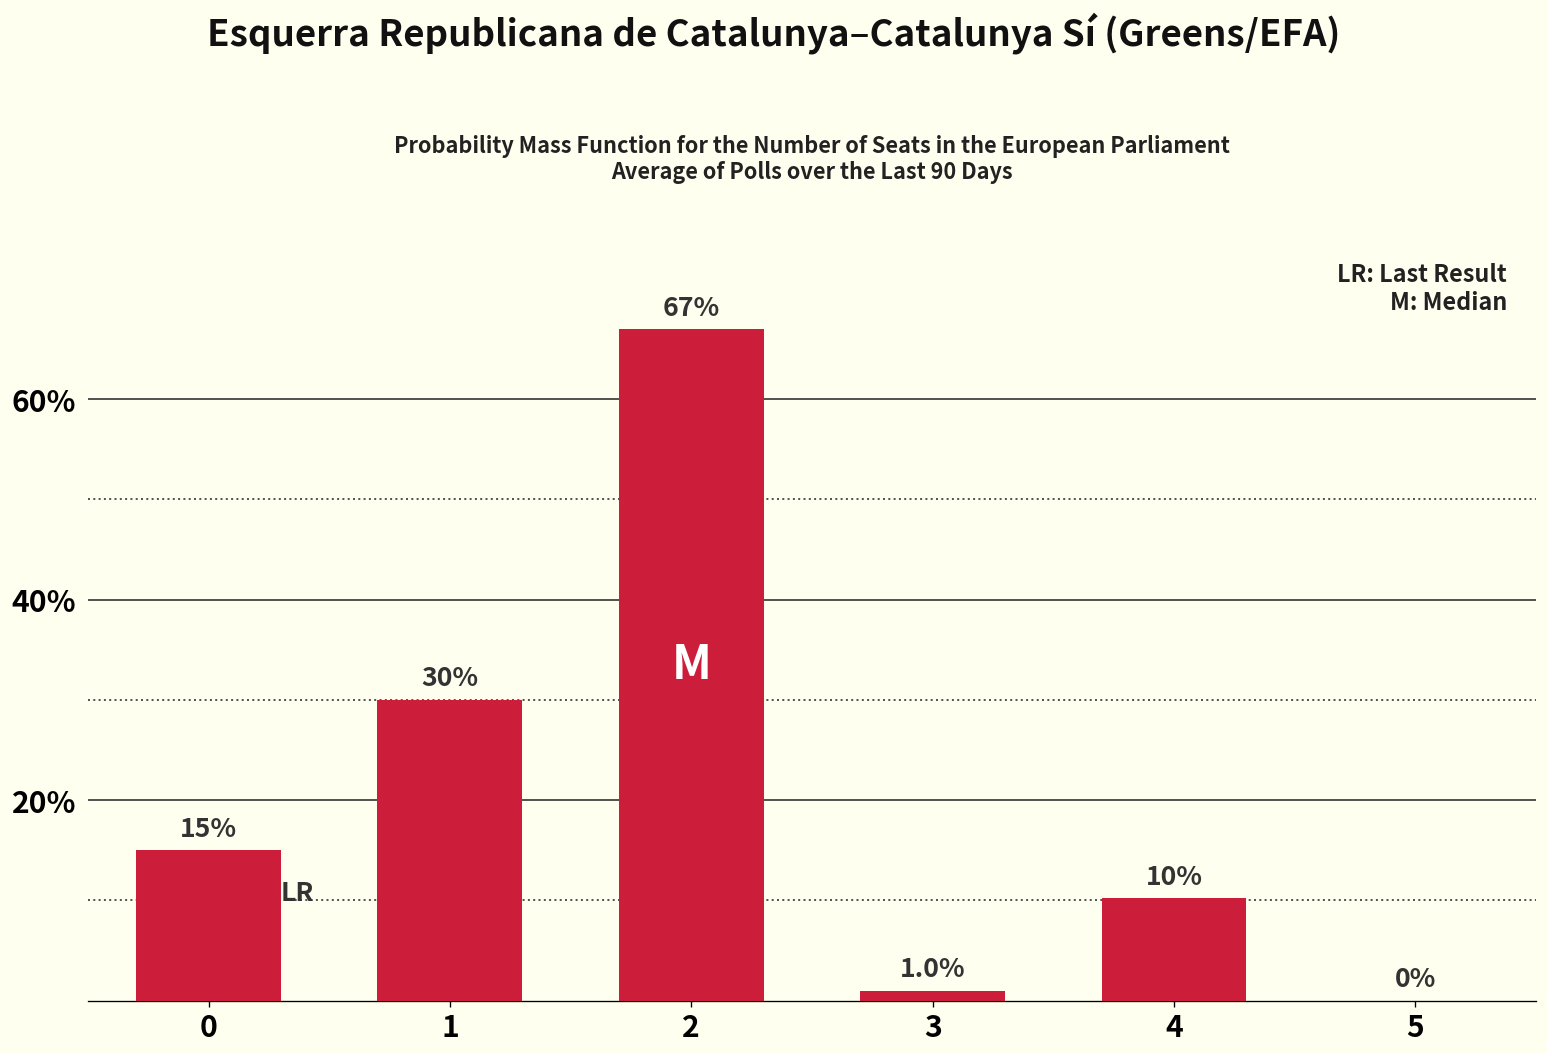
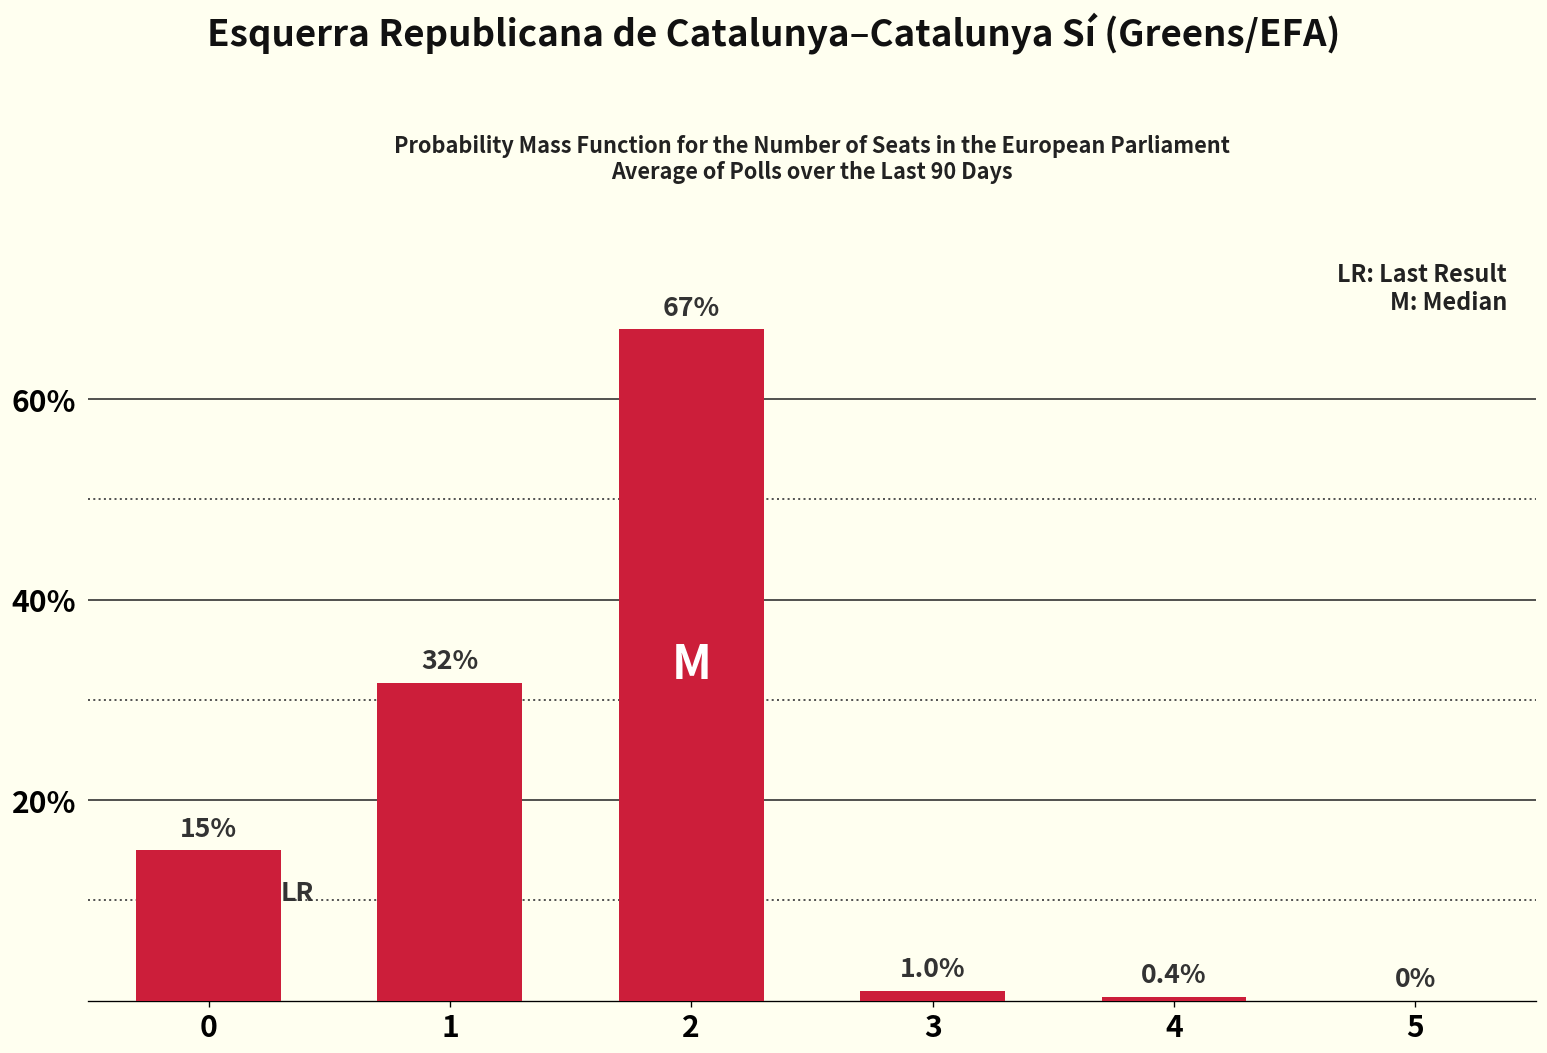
1: 30% -> 32%
4: 10% -> 0.4%
